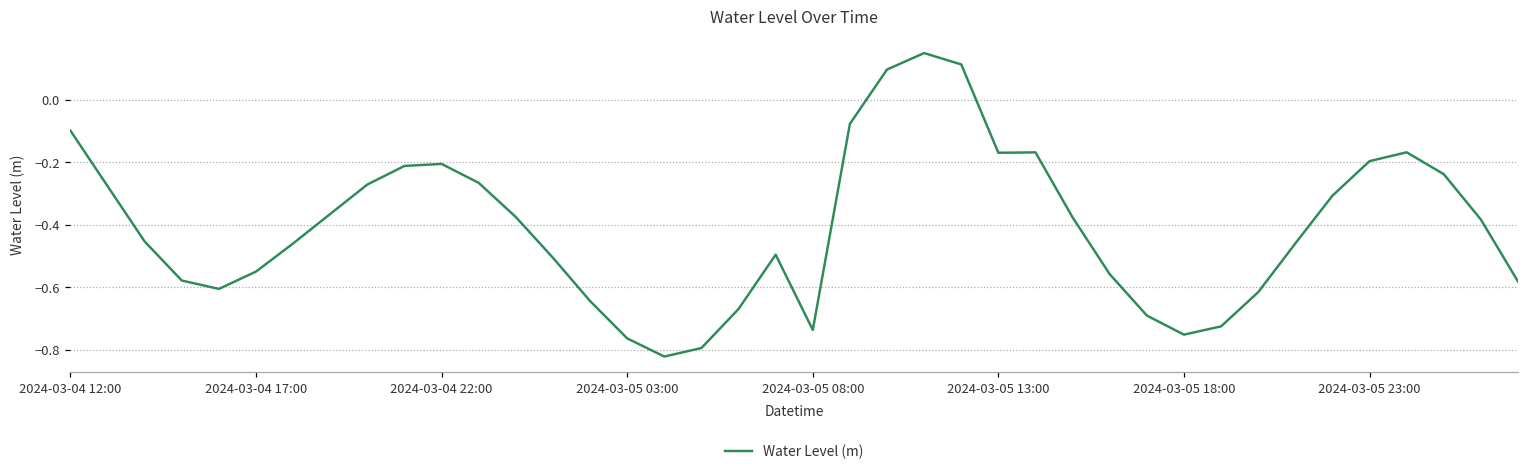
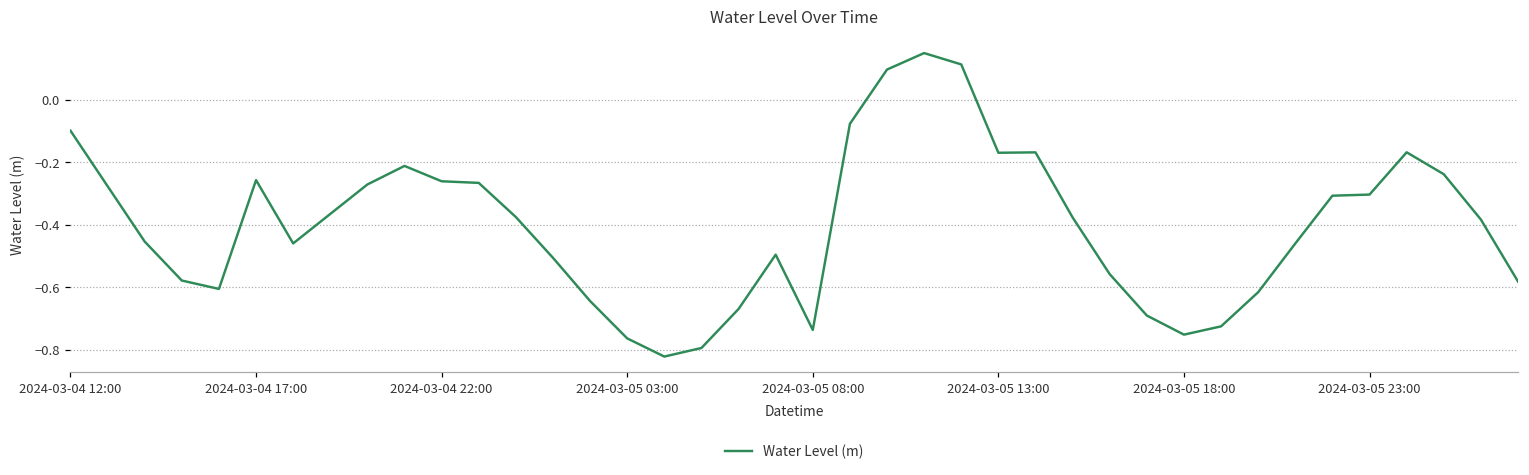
2024-03-04 17:00: -0.55 -> -0.26
2024-03-04 22:00: -0.20 -> -0.26
2024-03-05 23:00: -0.20 -> -0.30
